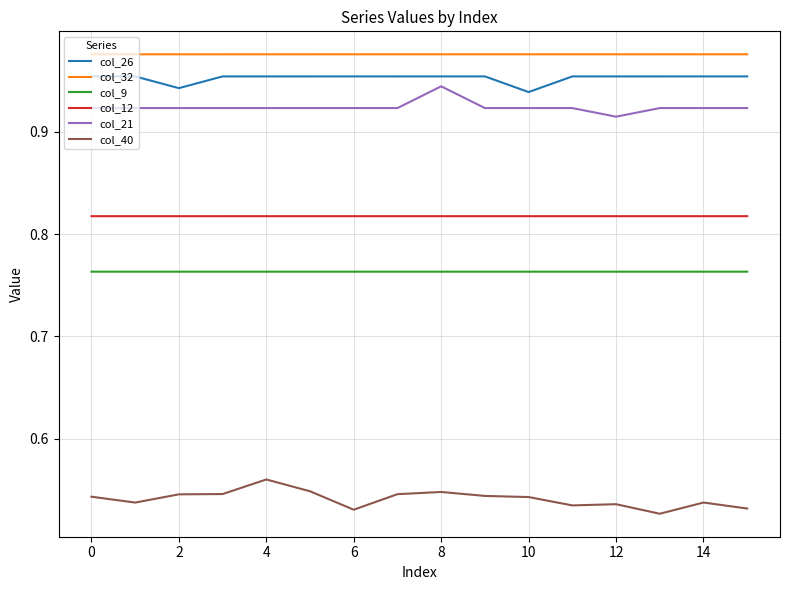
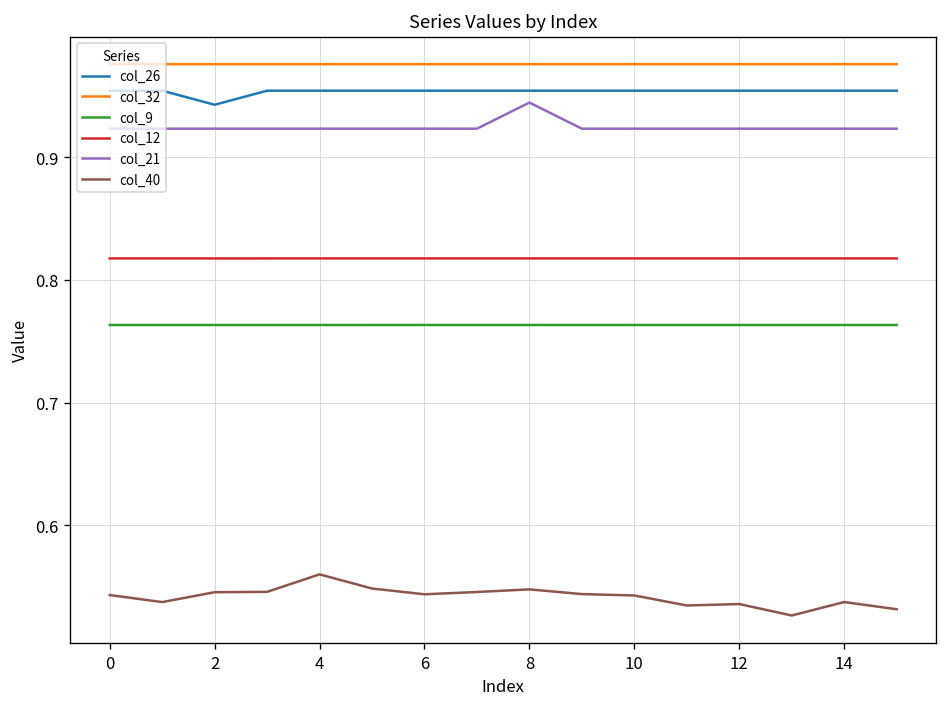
col_40, 6: 0.531 -> 0.544
col_26, 10: 0.939 -> 0.954
col_21, 12: 0.915 -> 0.923
